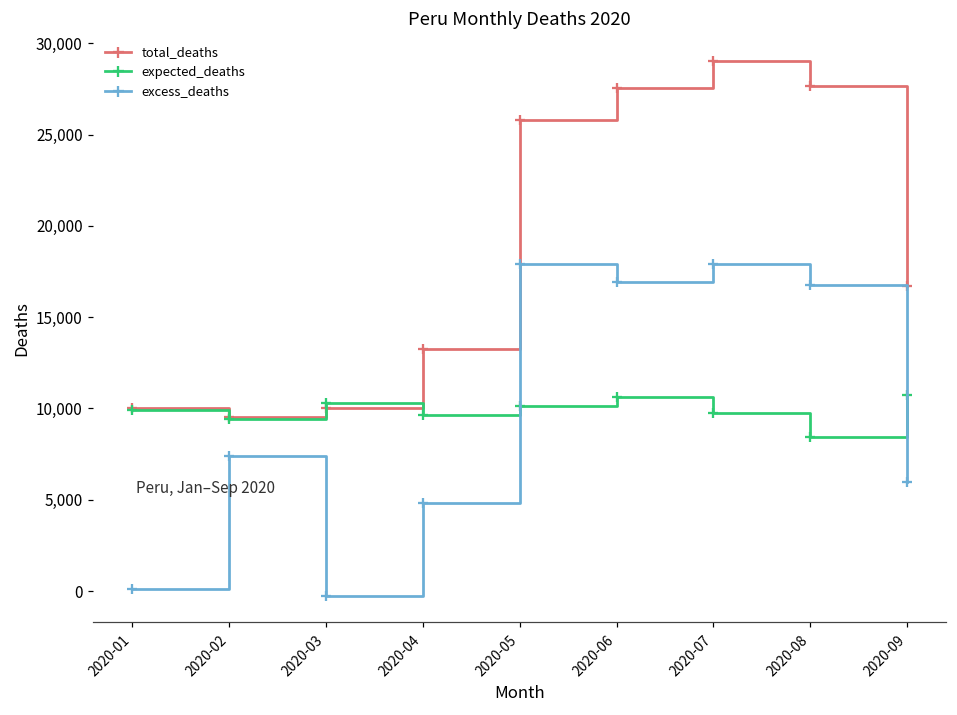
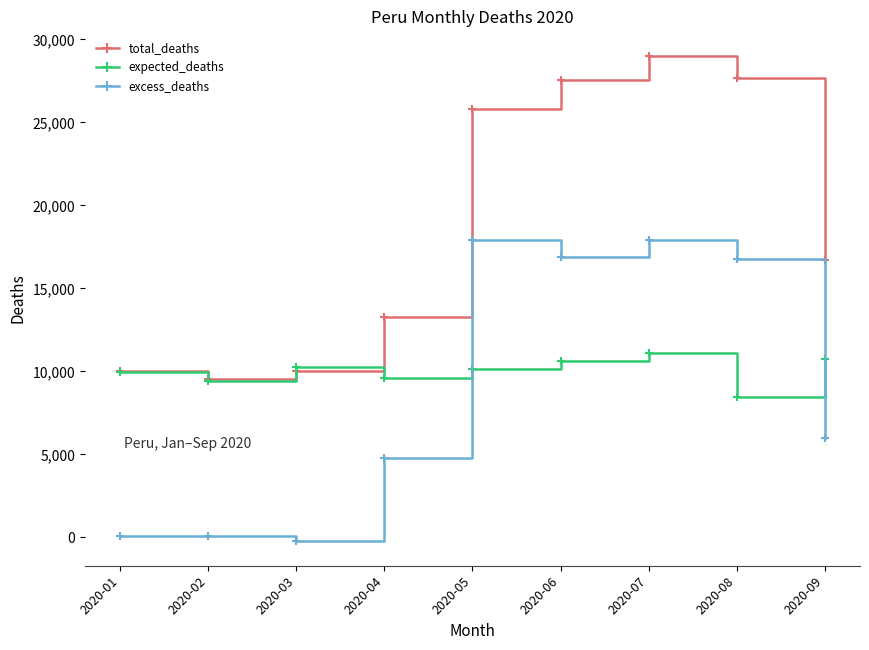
excess_deaths, 2020-02: 7,400 -> 100
expected_deaths, 2020-07: 9,800 -> 11,100
